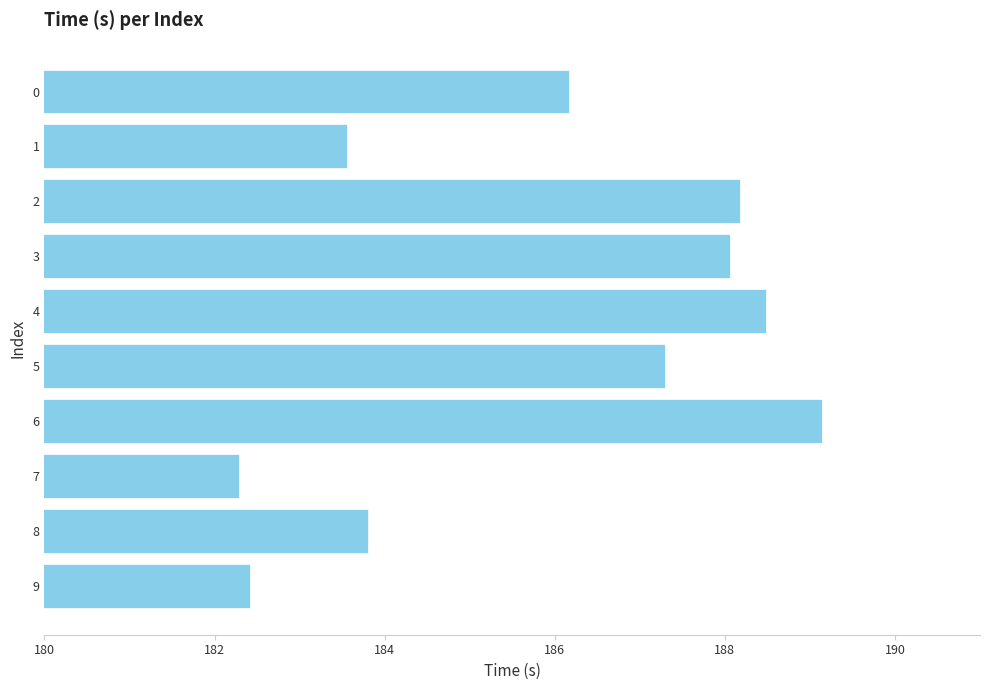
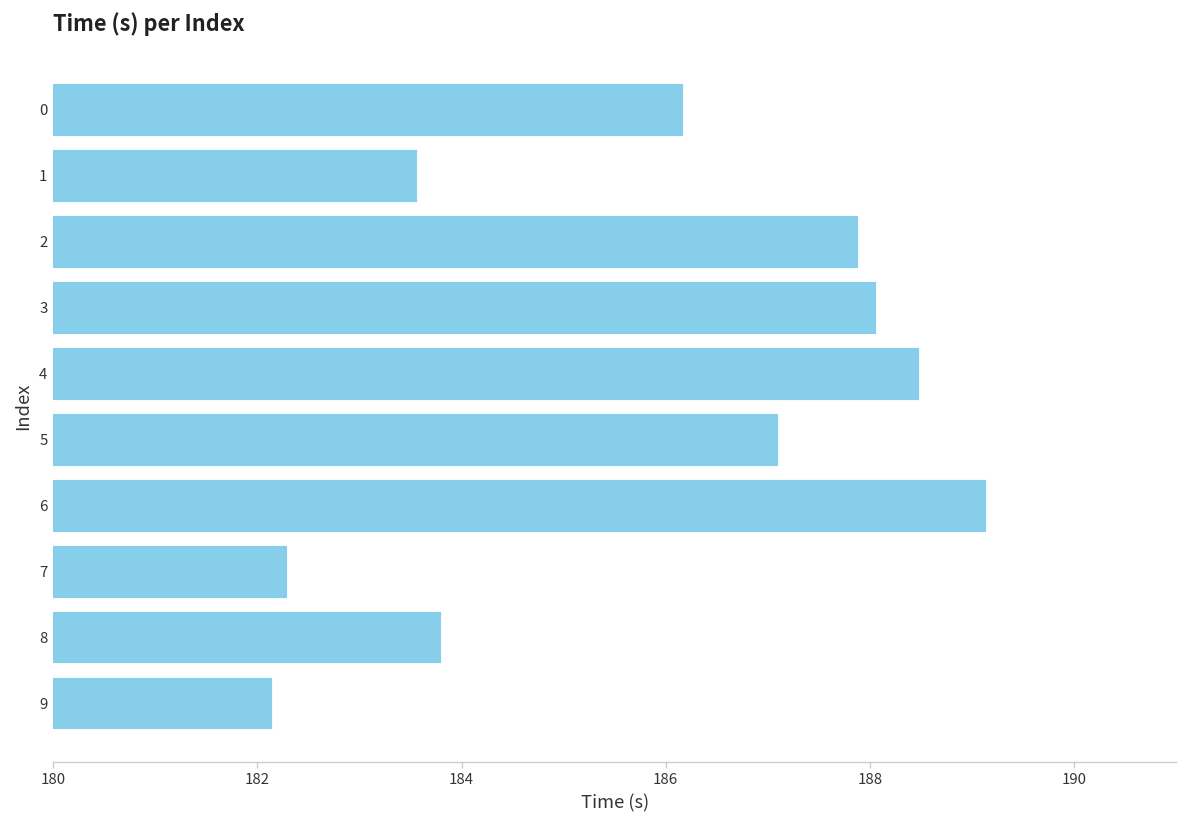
2: 188.2 -> 187.9
5: 187.3 -> 187.1
9: 182.4 -> 182.1
